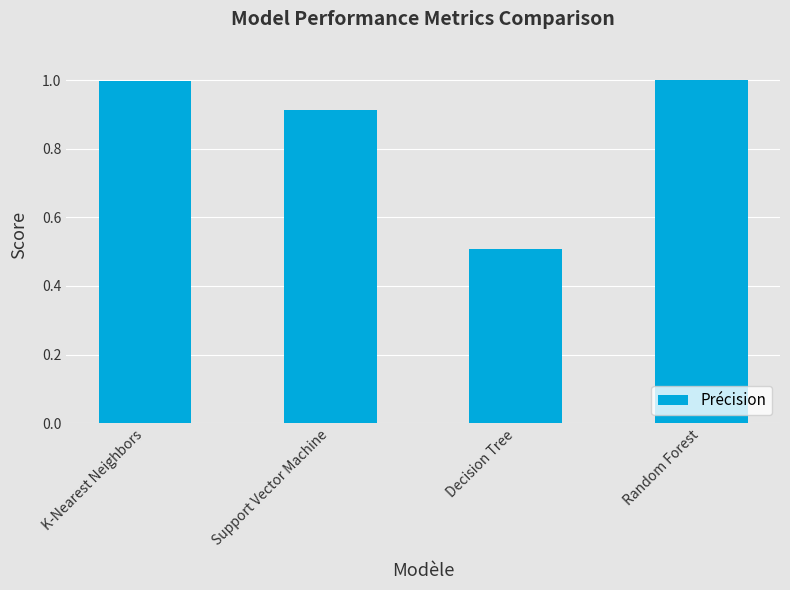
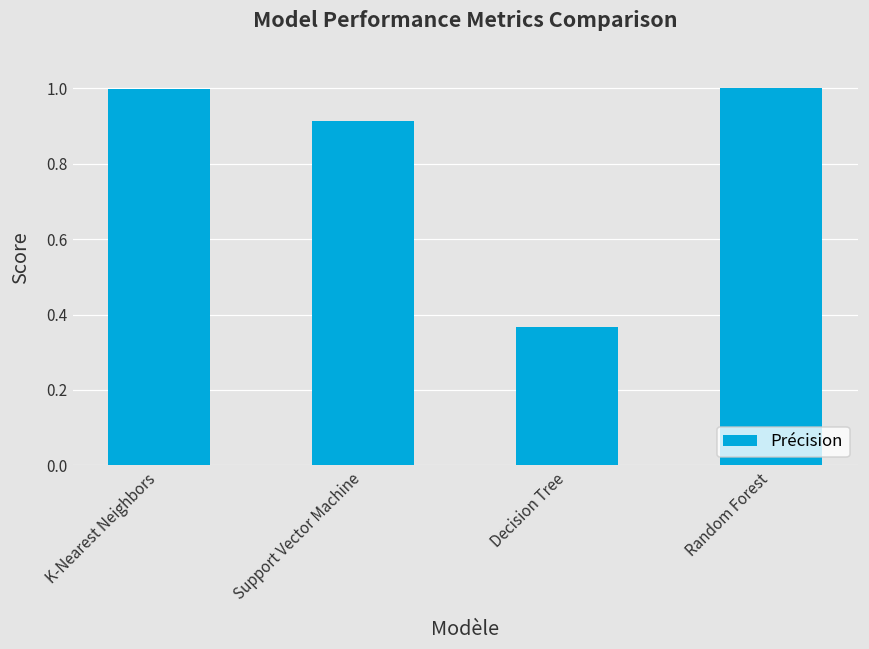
Decision Tree: 0.51 -> 0.37
